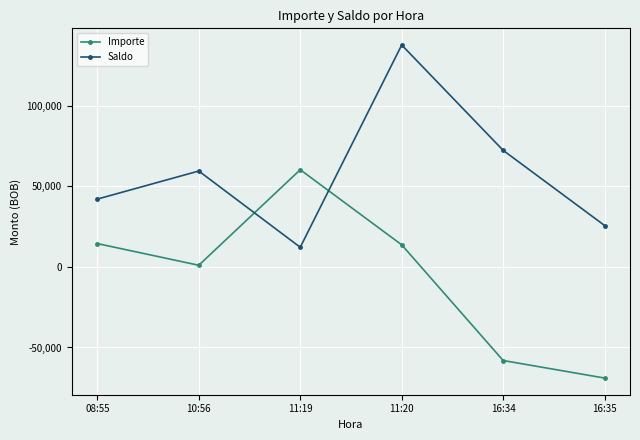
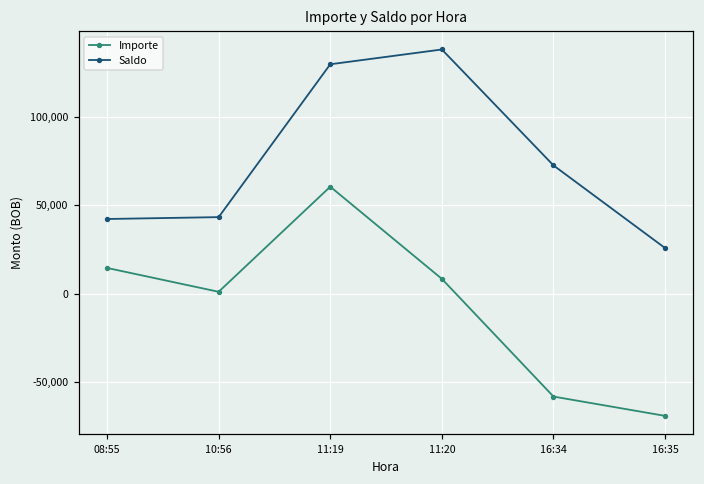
Saldo, 10:56: 60,000 -> 43,000
Saldo, 11:19: 12,000 -> 130,000
Importe, 11:20: 14,000 -> 8,000
